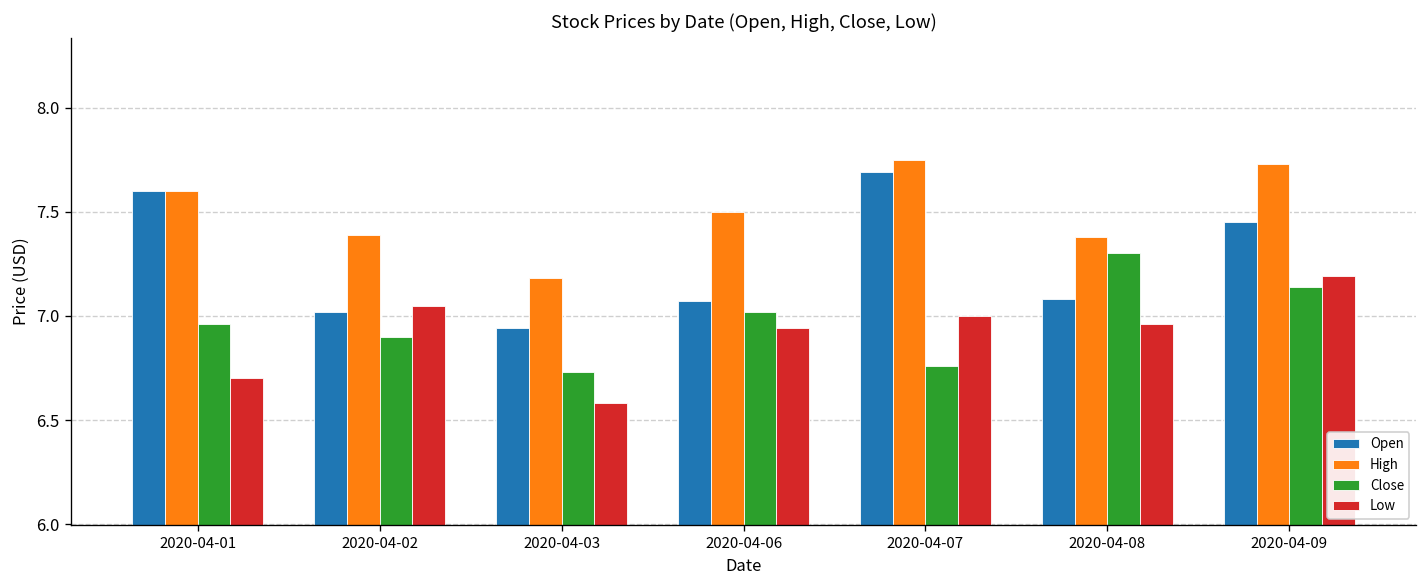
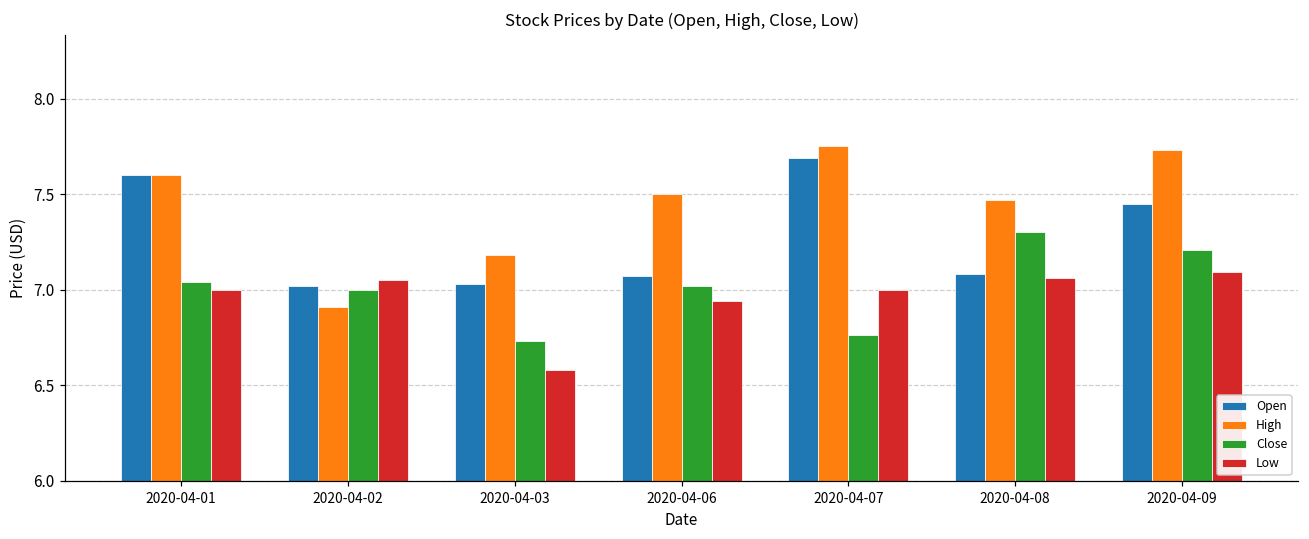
Close, 2020-04-01: 6.96 -> 7.04
Low, 2020-04-01: 6.7 -> 7.0
High, 2020-04-02: 7.39 -> 6.91
Close, 2020-04-02: 6.9 -> 7.0
Open, 2020-04-03: 6.94 -> 7.03
High, 2020-04-08: 7.38 -> 7.47
Low, 2020-04-08: 6.96 -> 7.06
Close, 2020-04-09: 7.14 -> 7.21
Low, 2020-04-09: 7.19 -> 7.09
